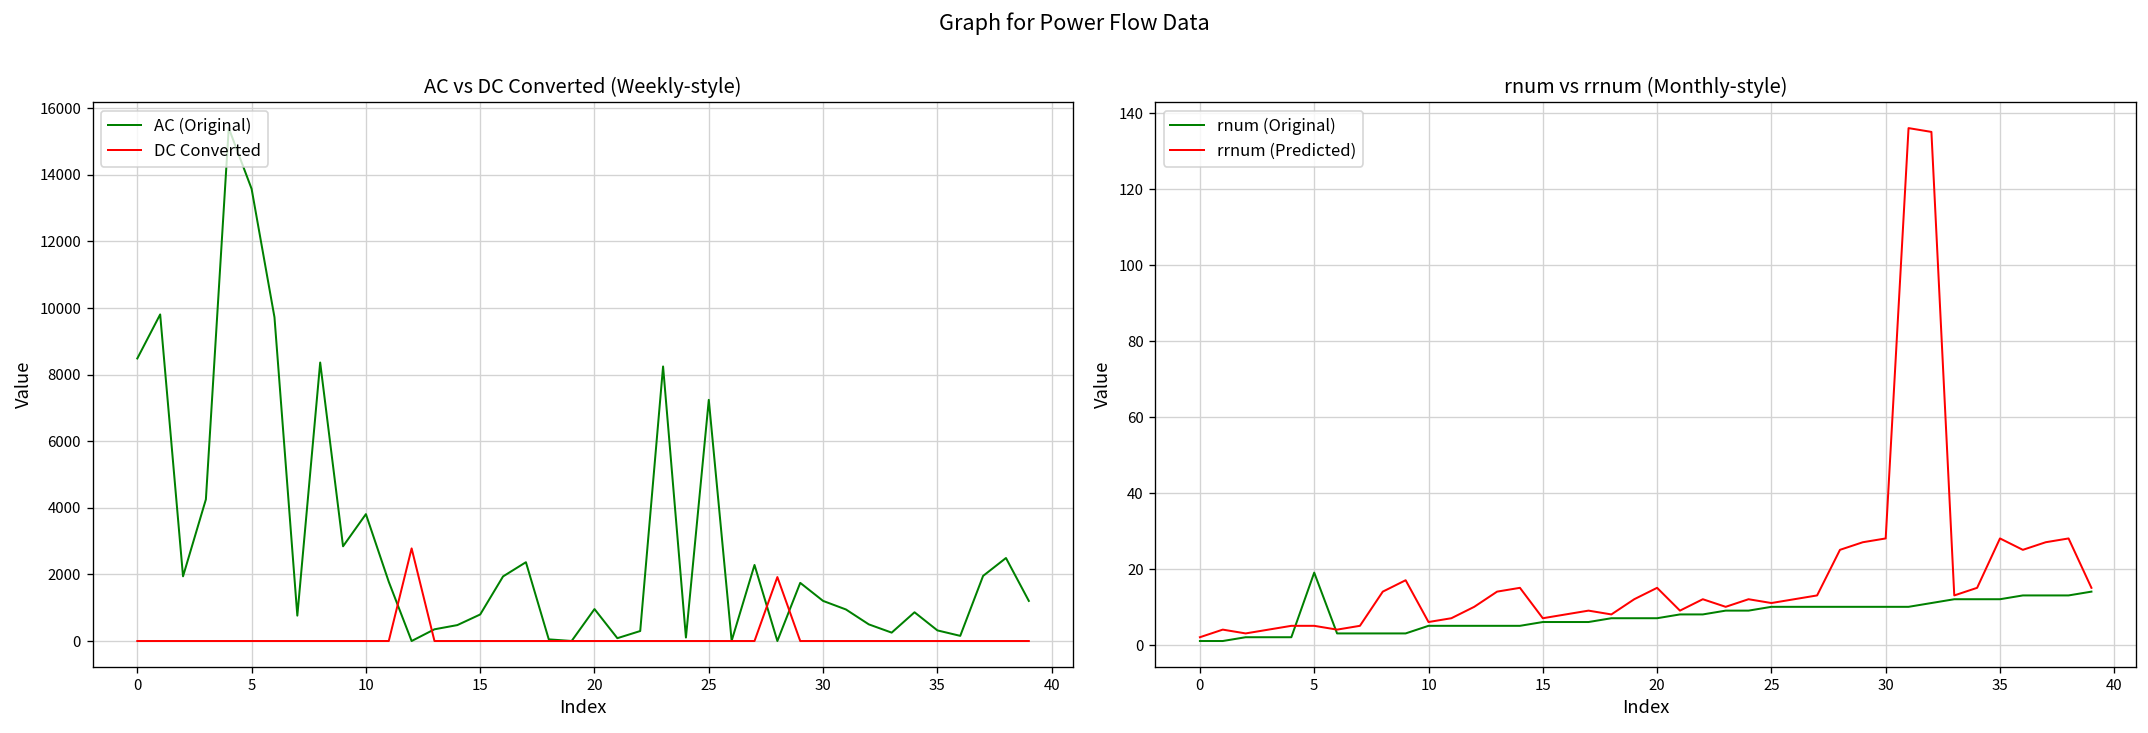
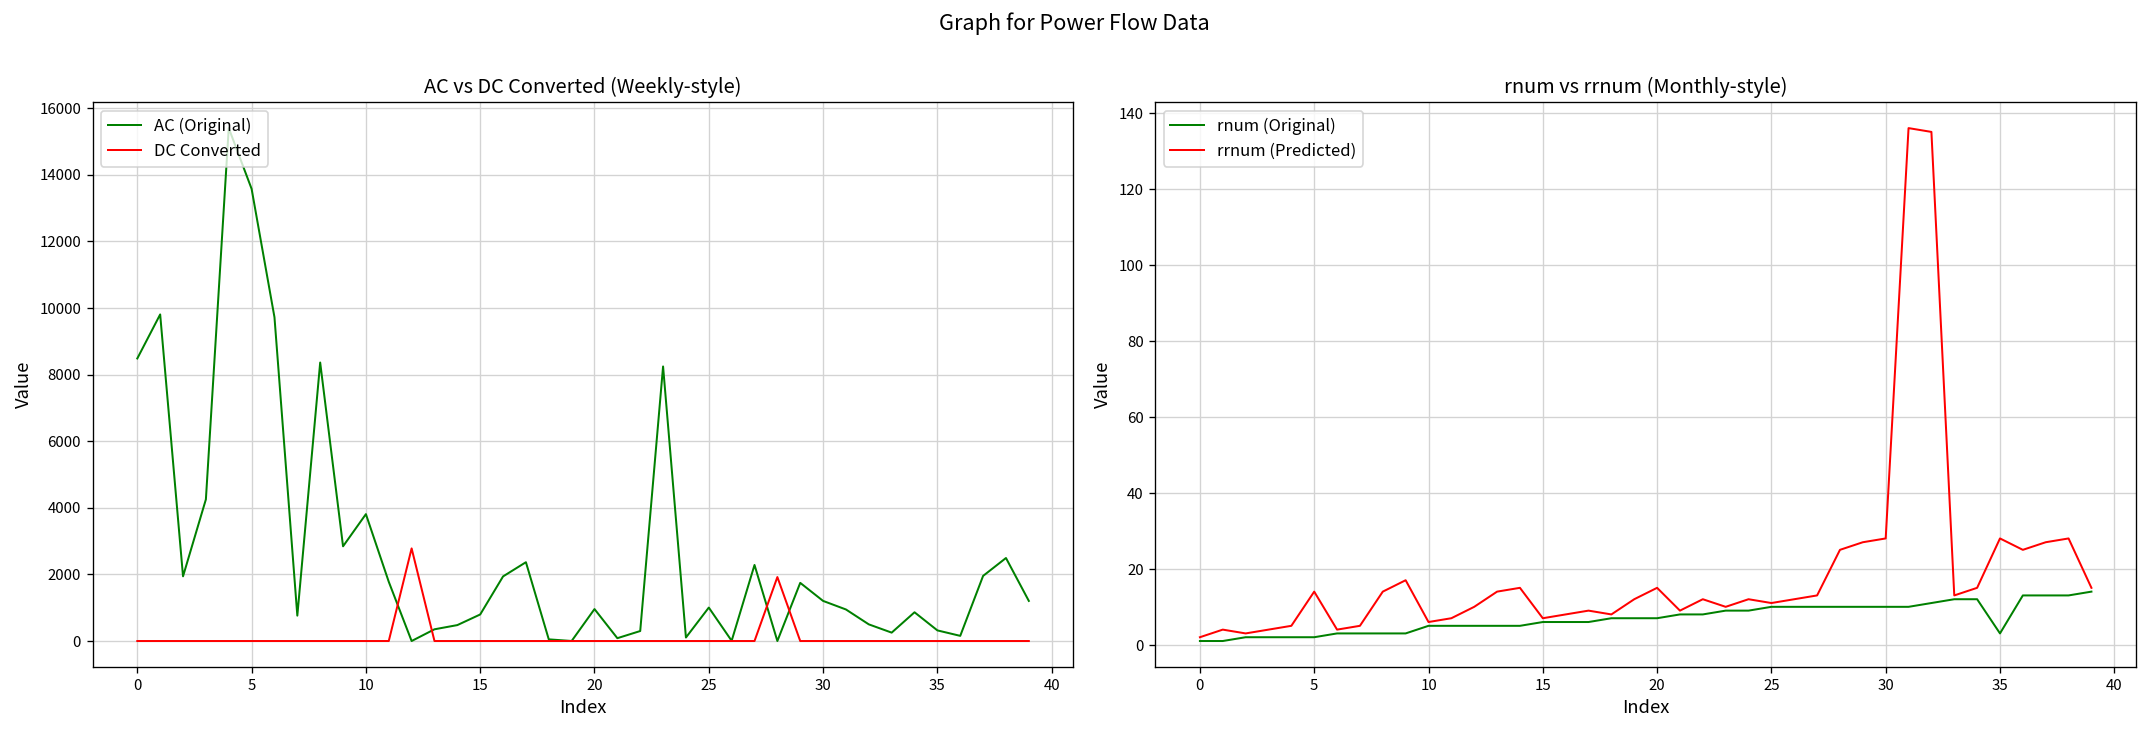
AC vs DC Converted (Weekly-style), AC (Original), 25: 7200 -> 1000
rnum vs rrnum (Monthly-style), rnum (Original), 5: 19 -> 2
rnum vs rrnum (Monthly-style), rrnum (Predicted), 5: 5 -> 14
rnum vs rrnum (Monthly-style), rnum (Original), 35: 12 -> 3
